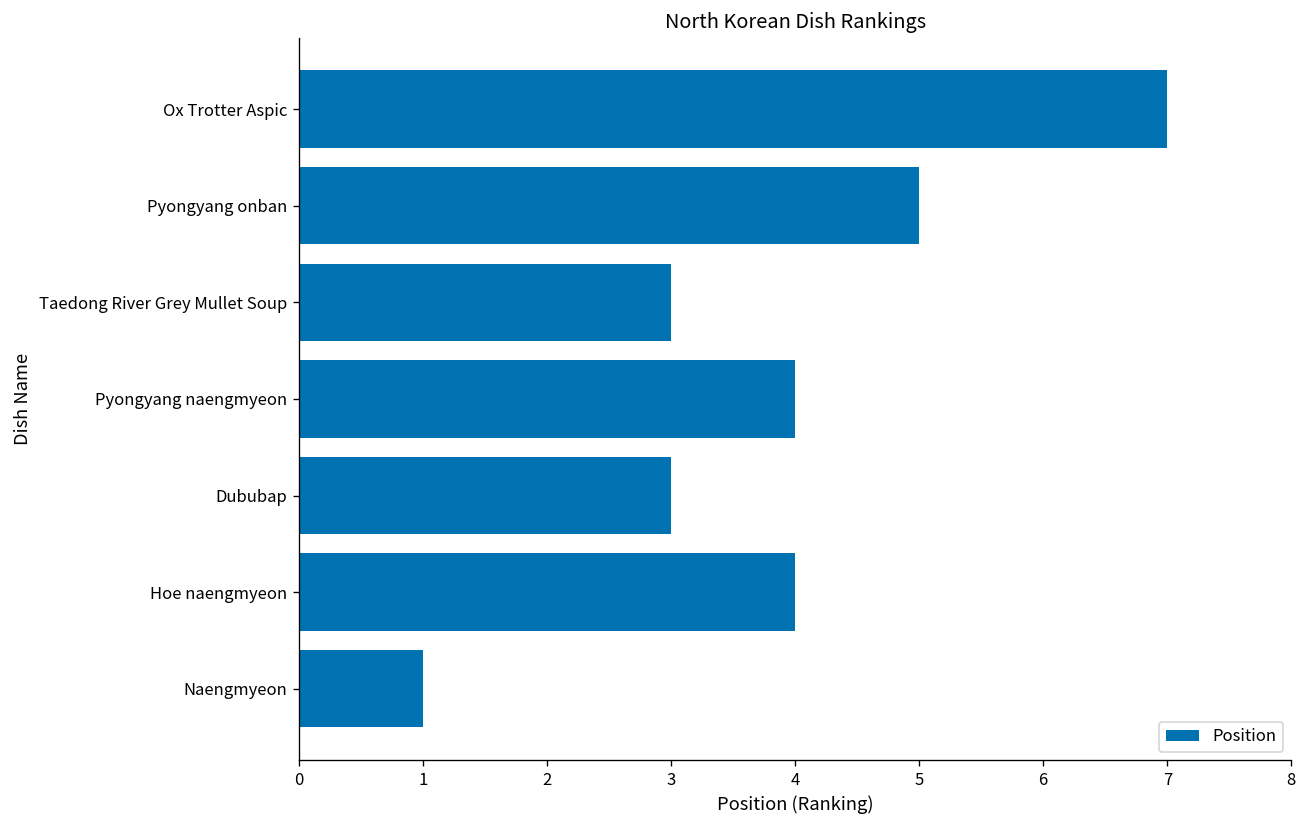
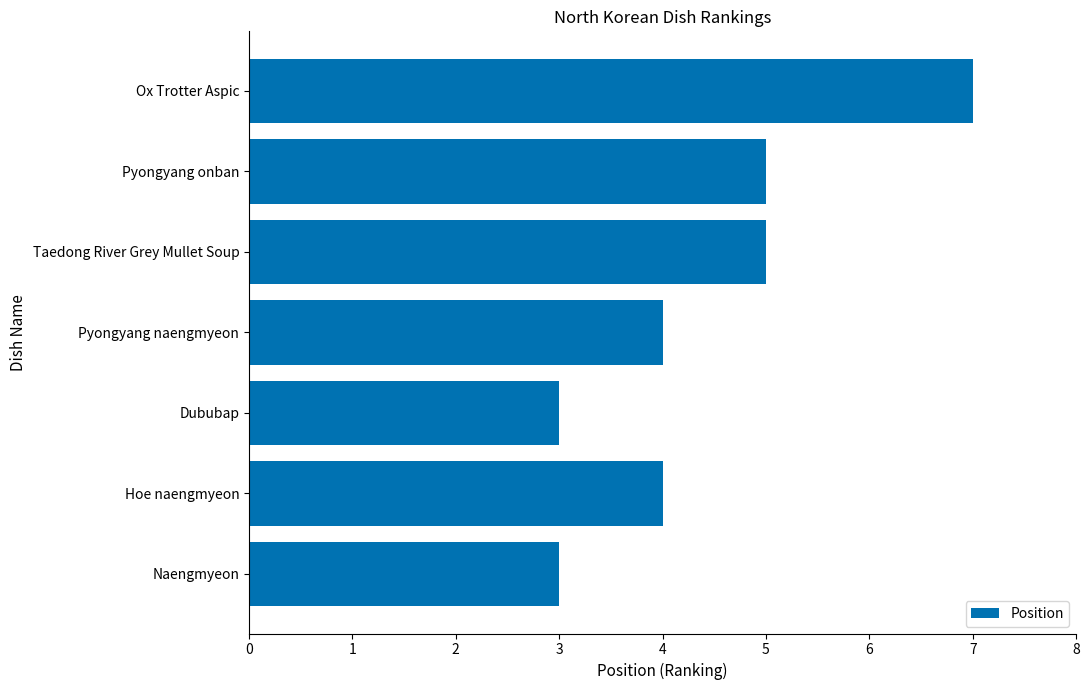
Taedong River Grey Mullet Soup: 3 -> 5
Naengmyeon: 1 -> 3
